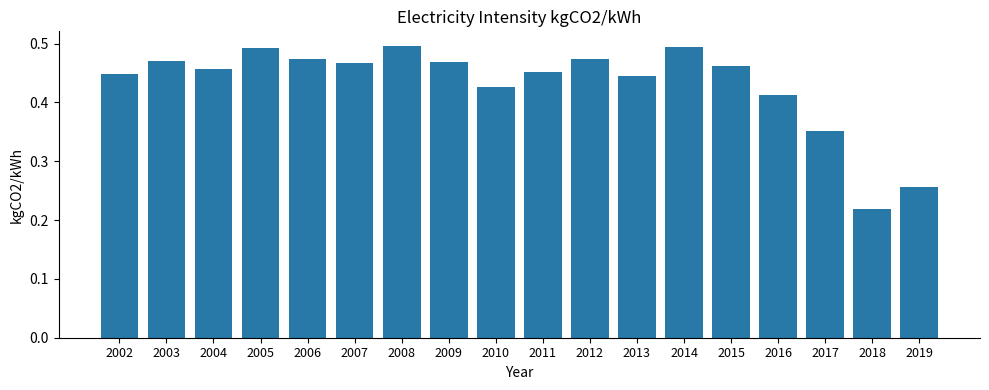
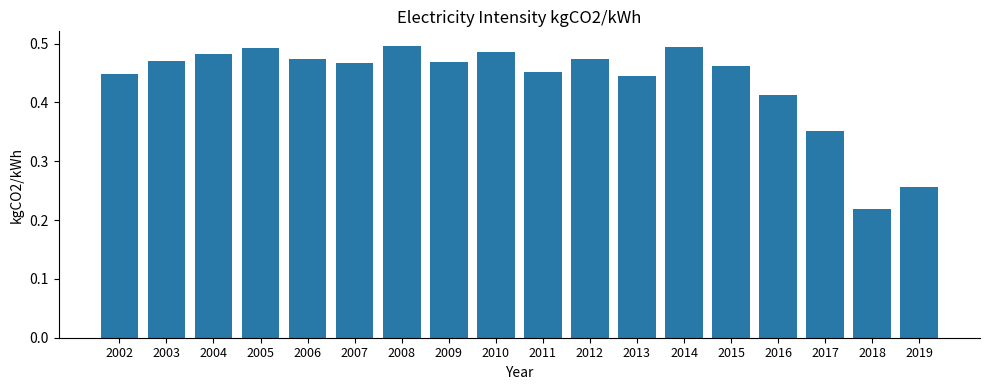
2004: 0.46 -> 0.48
2010: 0.43 -> 0.49
